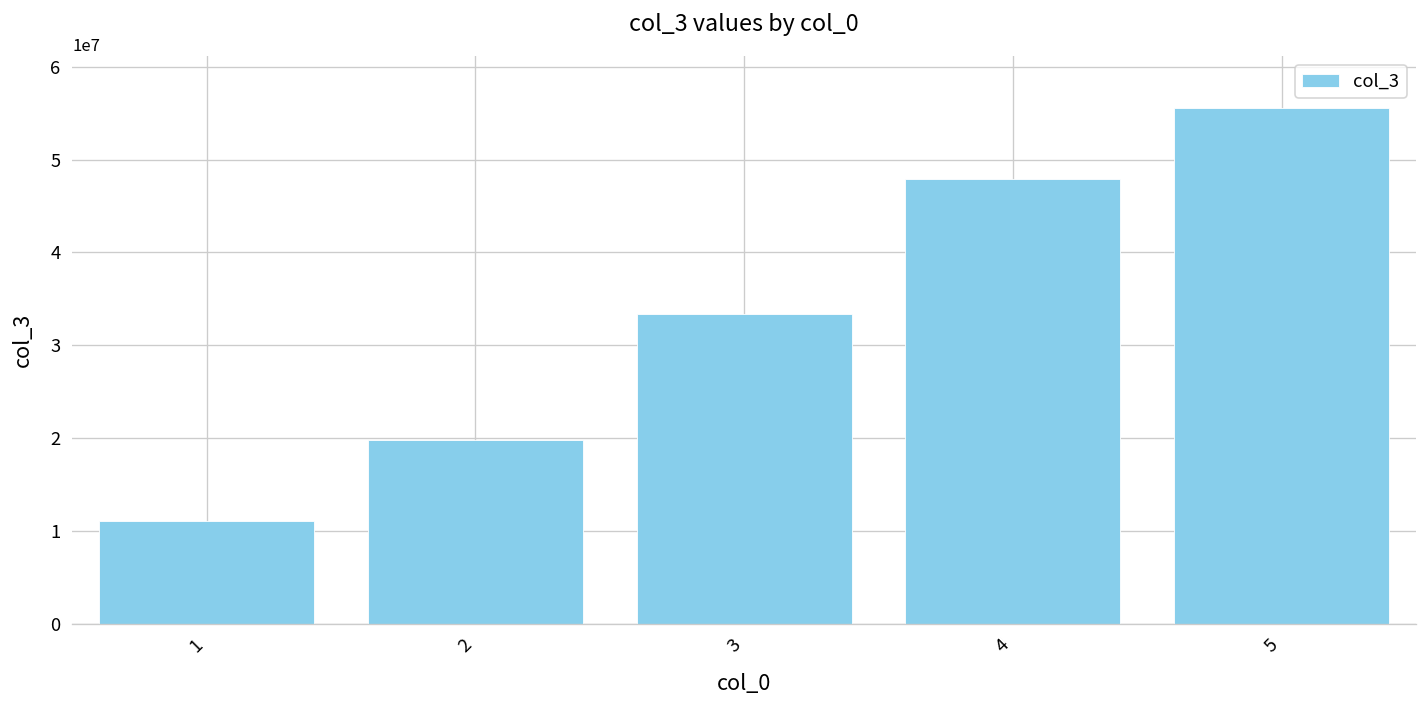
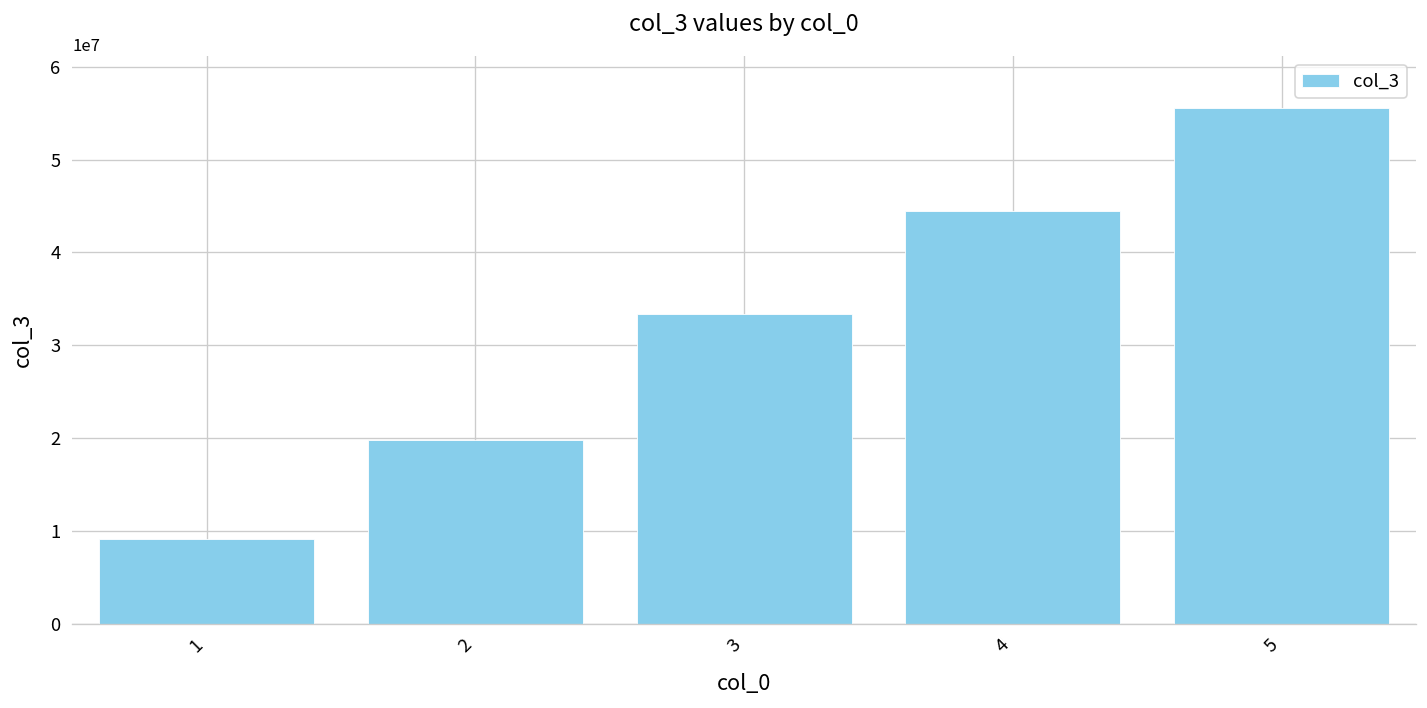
1: 11000000 -> 9000000
4: 48000000 -> 44000000
